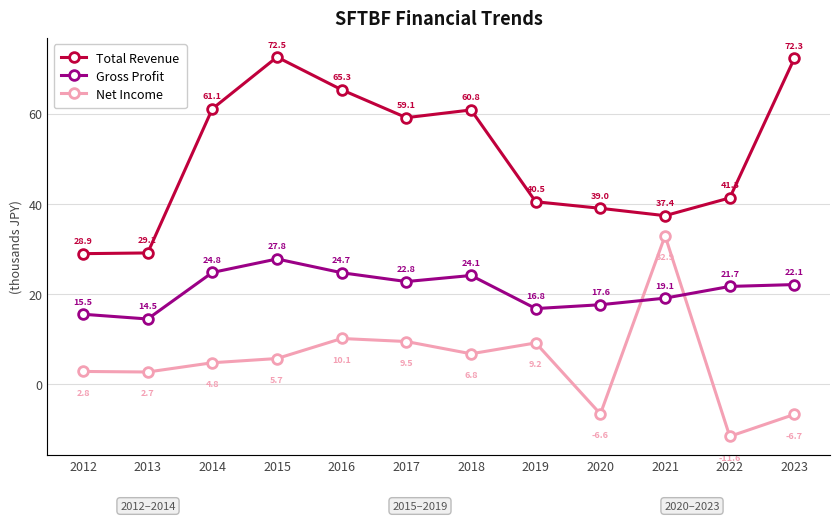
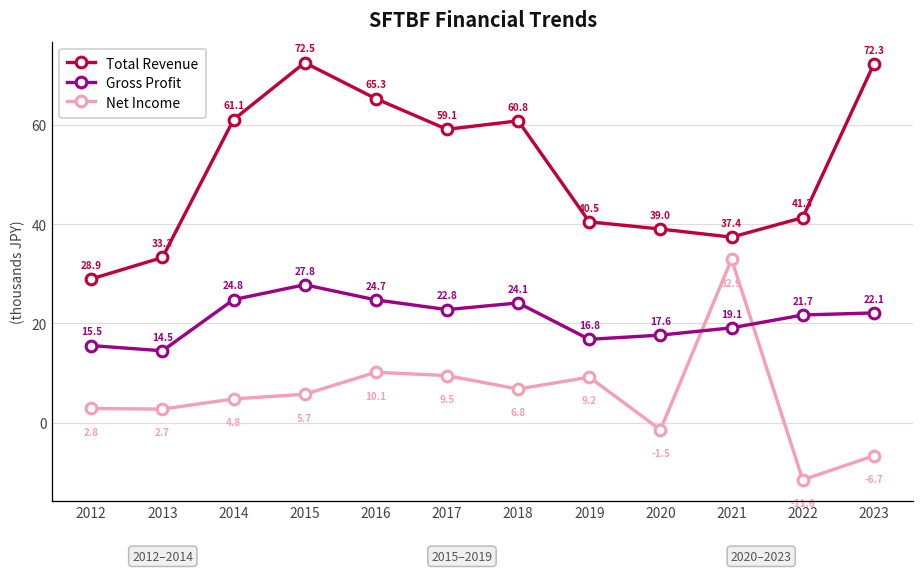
Total Revenue, 2013: 29.1 -> 33.3
Net Income, 2020: -6.6 -> -1.5
